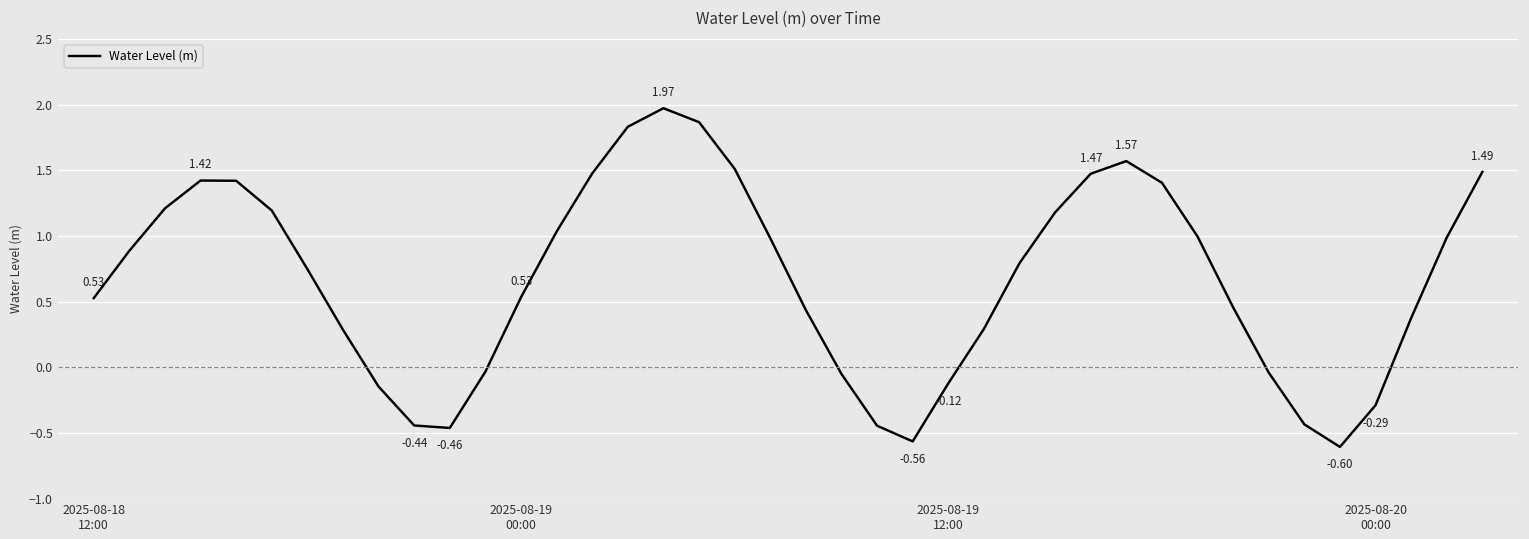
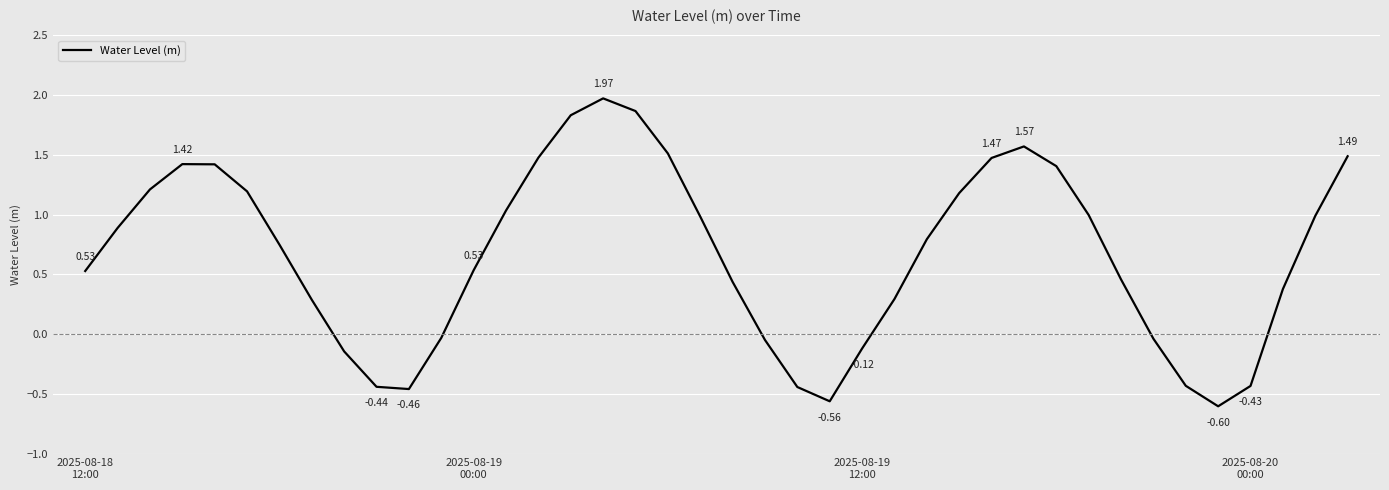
2025-08-20 00:00: -0.29 -> -0.43
